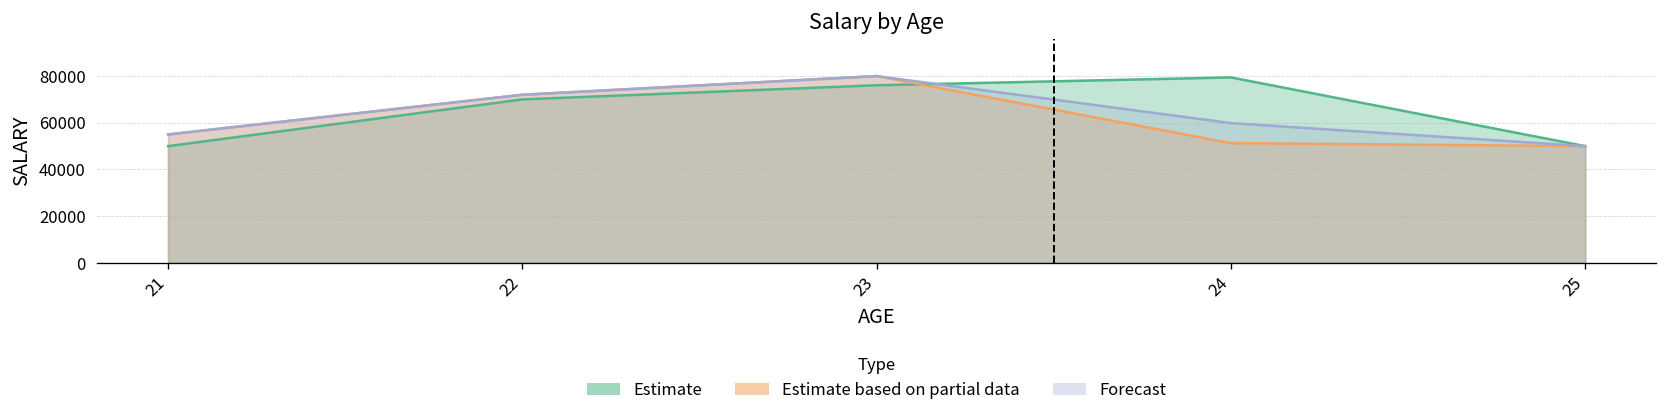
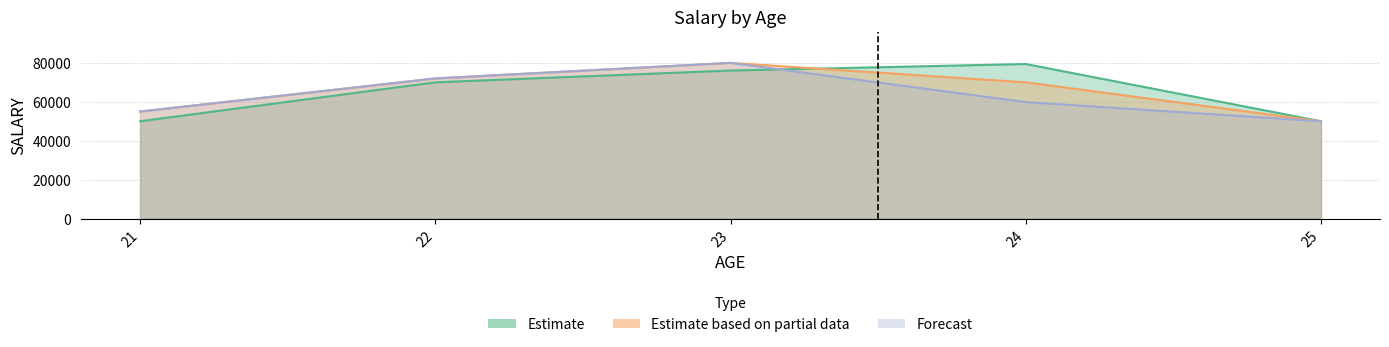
Estimate based on partial data, 24: 51000 -> 70000
